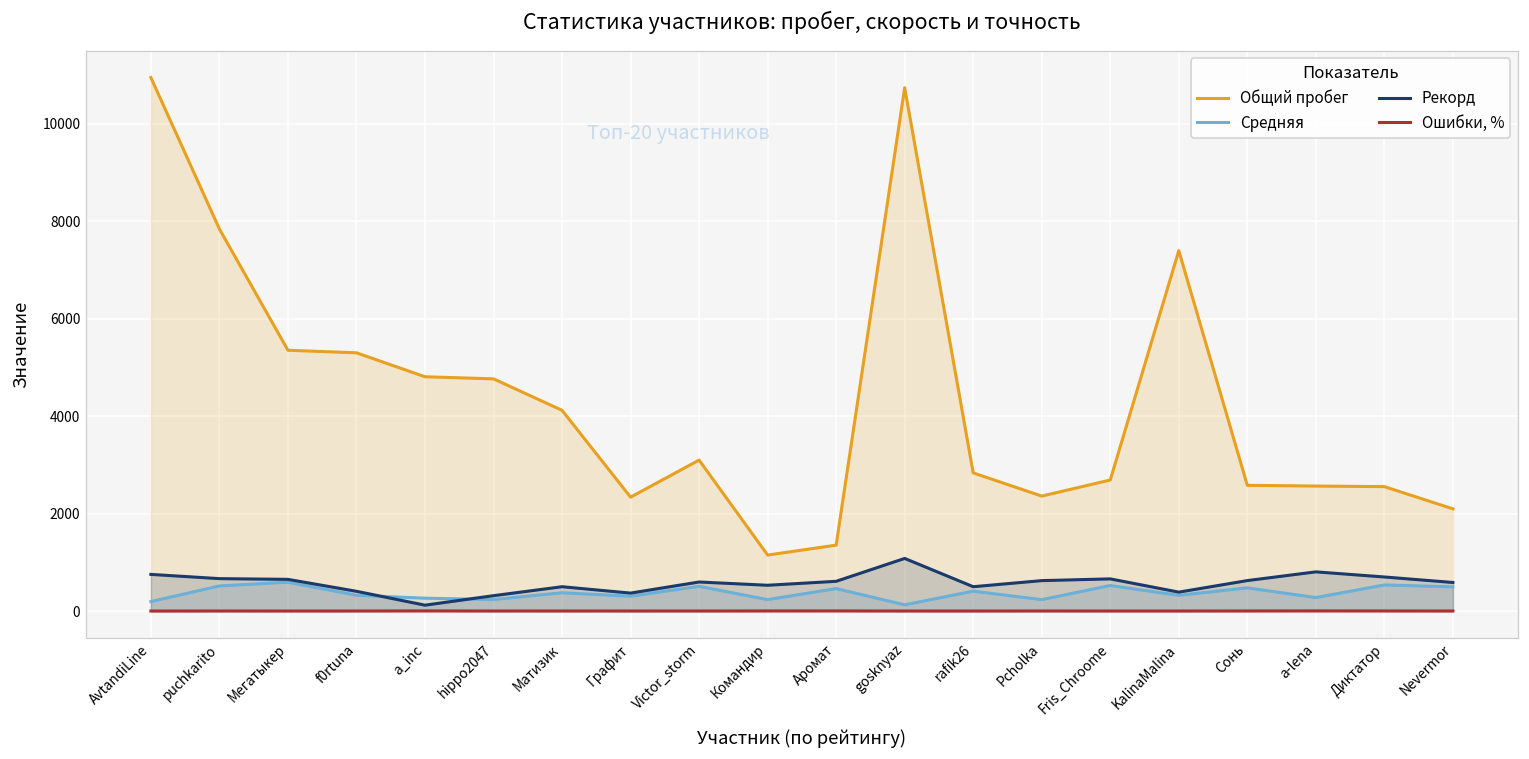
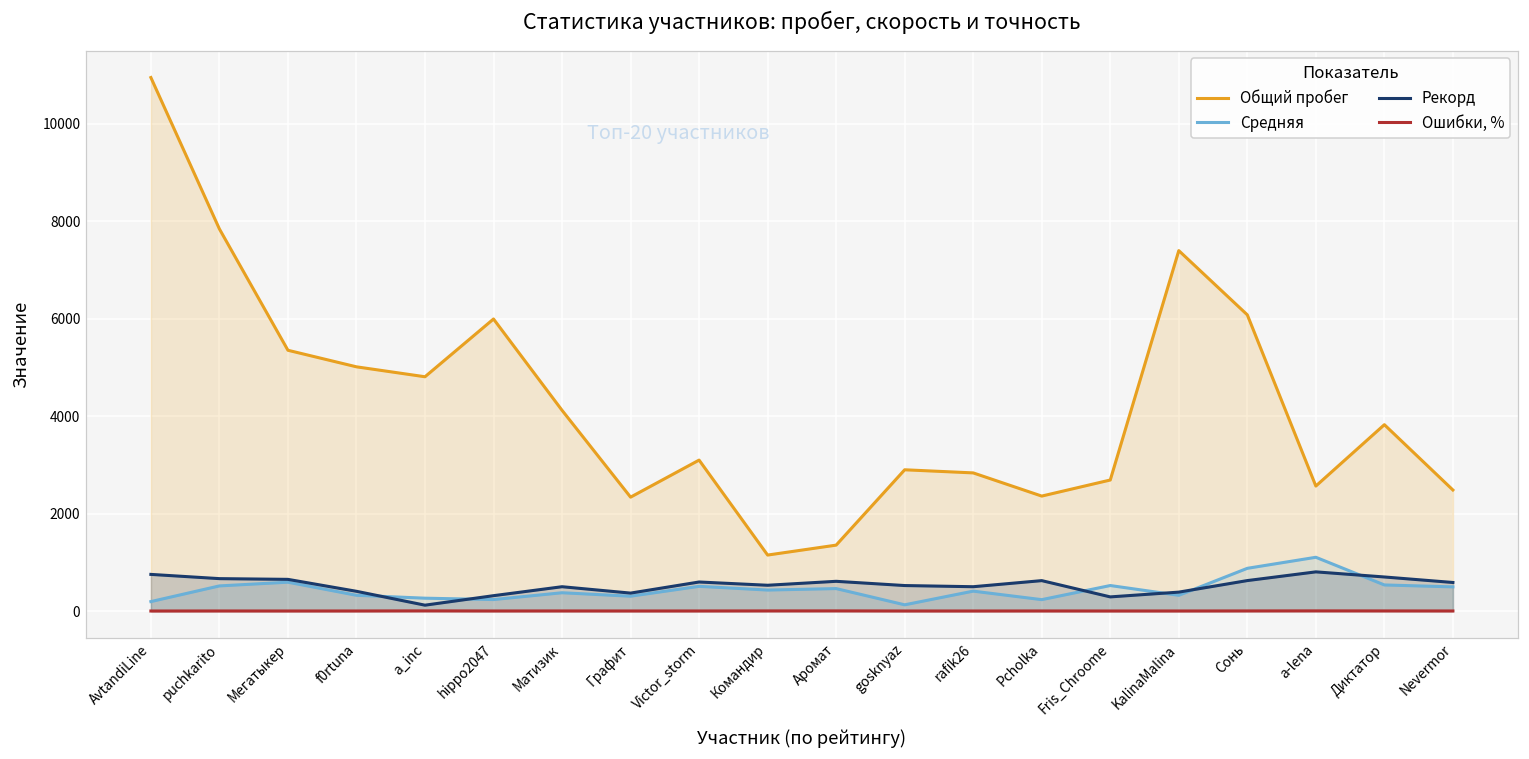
Общий пробег, f0rtuna: 5300 -> 5000
Общий пробег, hippo2047: 4800 -> 6000
Средняя, Командир: 200 -> 400
Общий пробег, gosknyaz: 10700 -> 2900
Рекорд, gosknyaz: 1100 -> 500
Рекорд, Fris_Chroome: 700 -> 300
Общий пробег, Сонь: 2600 -> 6100
Средняя, Сонь: 500 -> 900
Средняя, a-lena: 300 -> 1100
Общий пробег, Диктатор: 2600 -> 3800
Общий пробег, Nevermor: 2100 -> 2500
